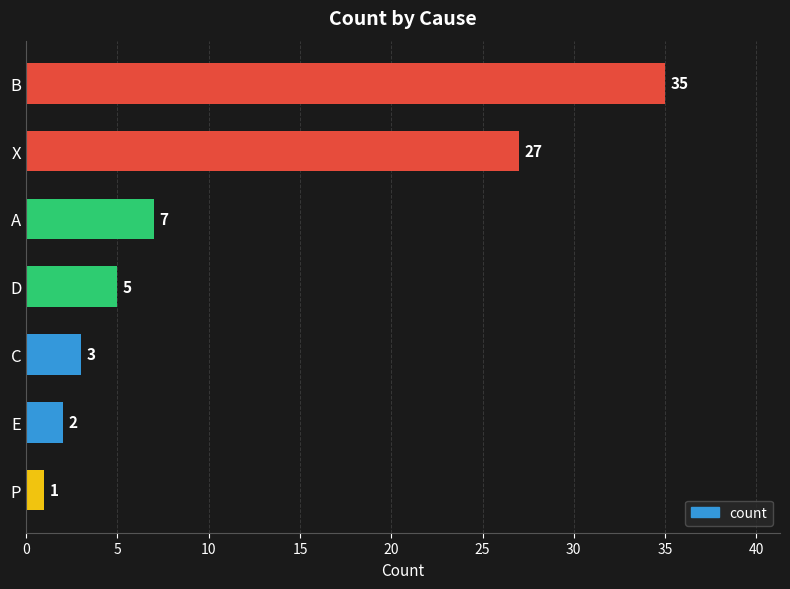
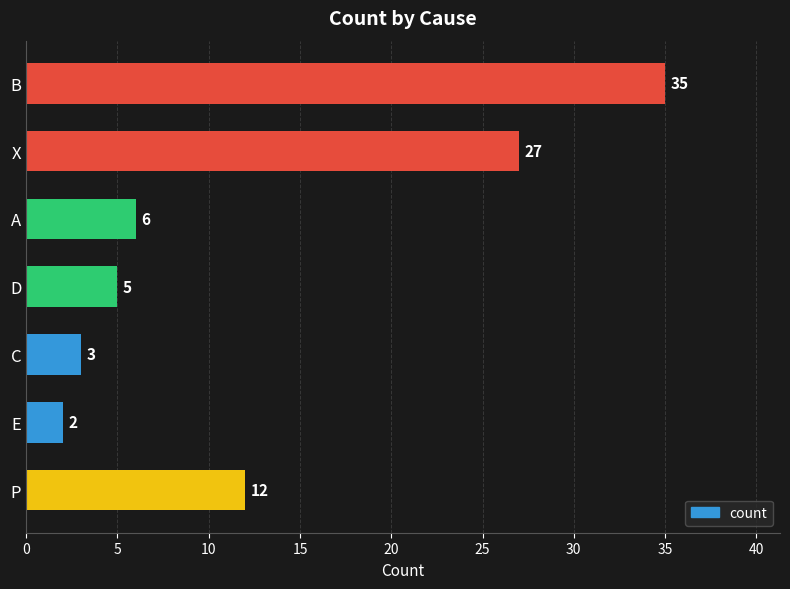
A: 7 -> 6
P: 1 -> 12
